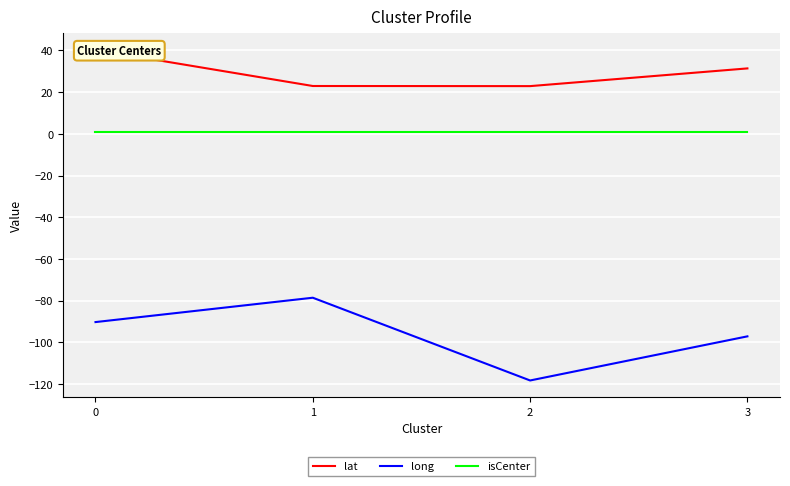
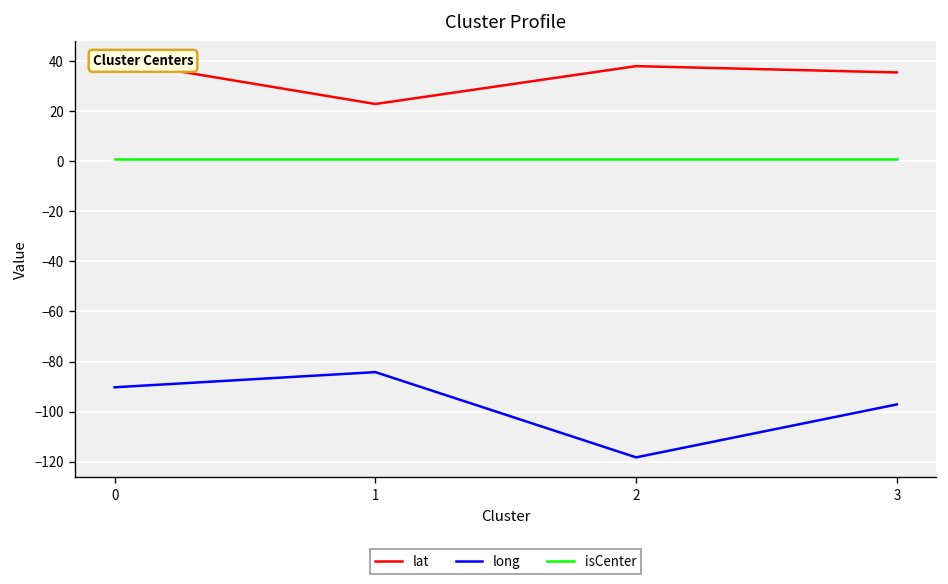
long, 1: -79 -> -84
lat, 2: 23 -> 38
lat, 3: 31 -> 36
